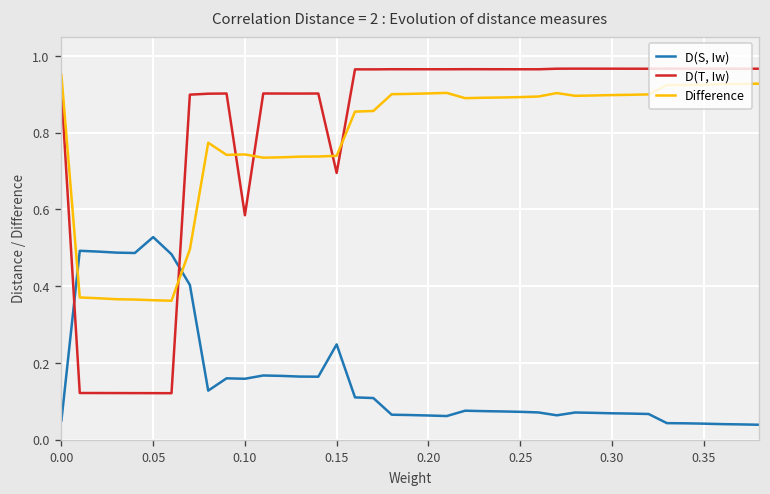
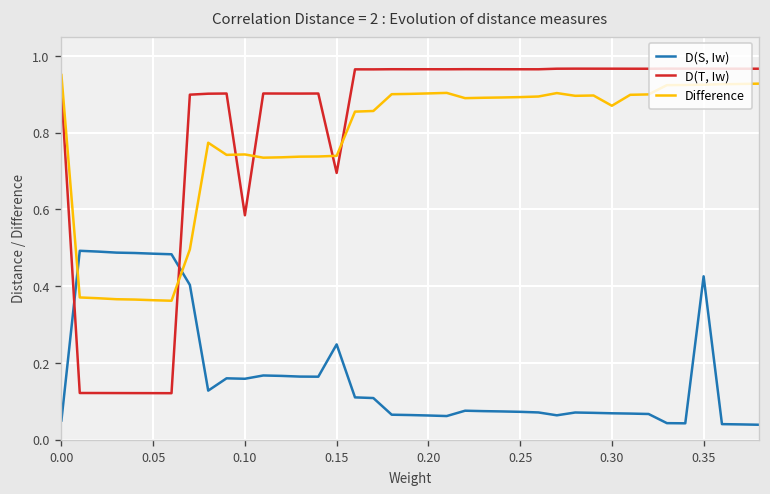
D(S, Iw), 0.05: 0.53 -> 0.48
Difference, 0.30: 0.90 -> 0.87
D(S, Iw), 0.35: 0.04 -> 0.43
